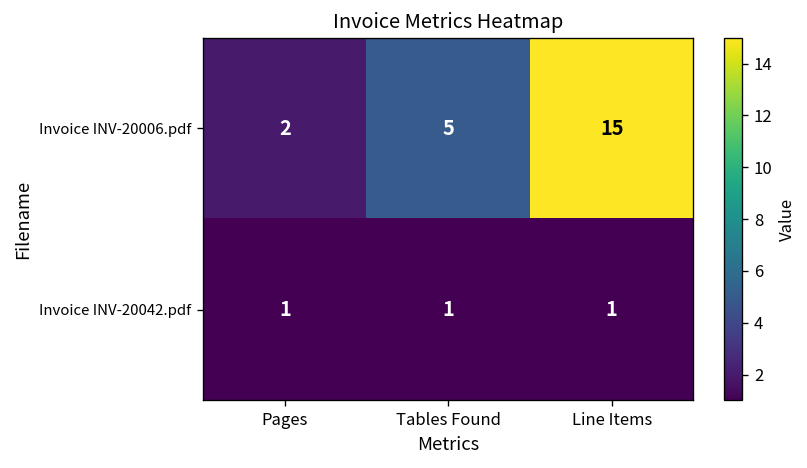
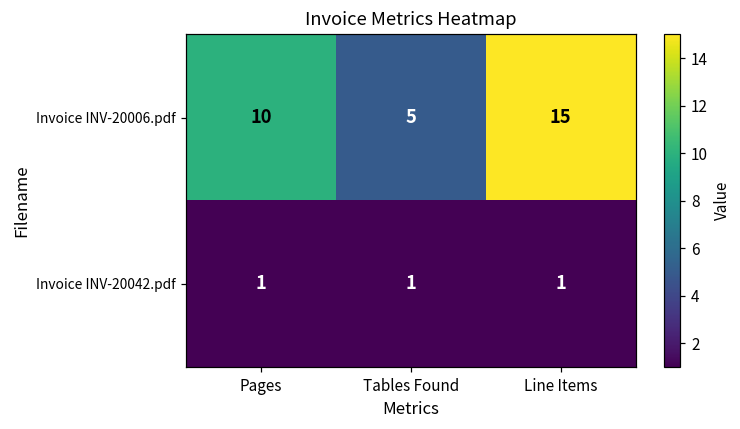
Invoice INV-20006.pdf, Pages: 2 -> 10
